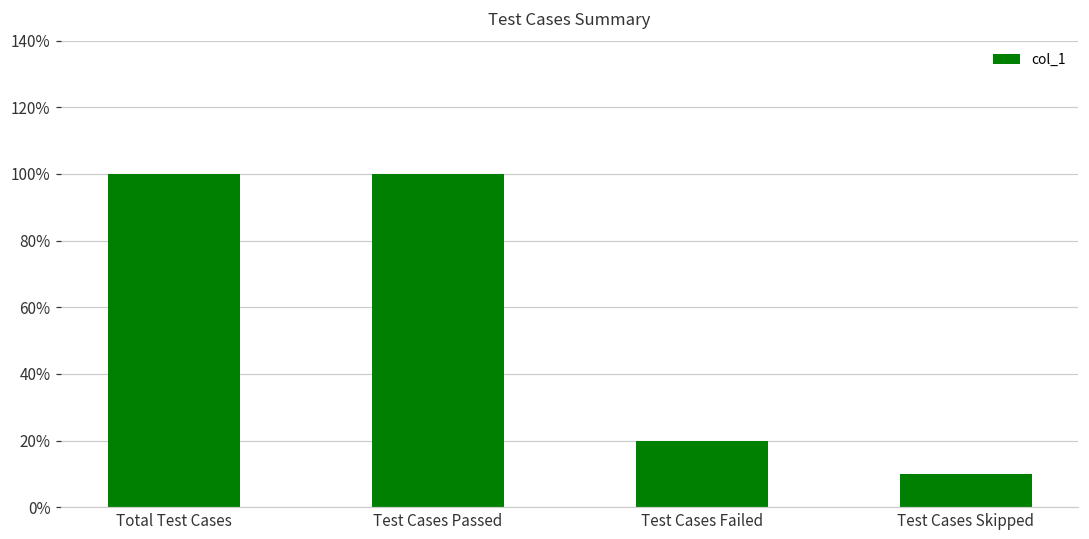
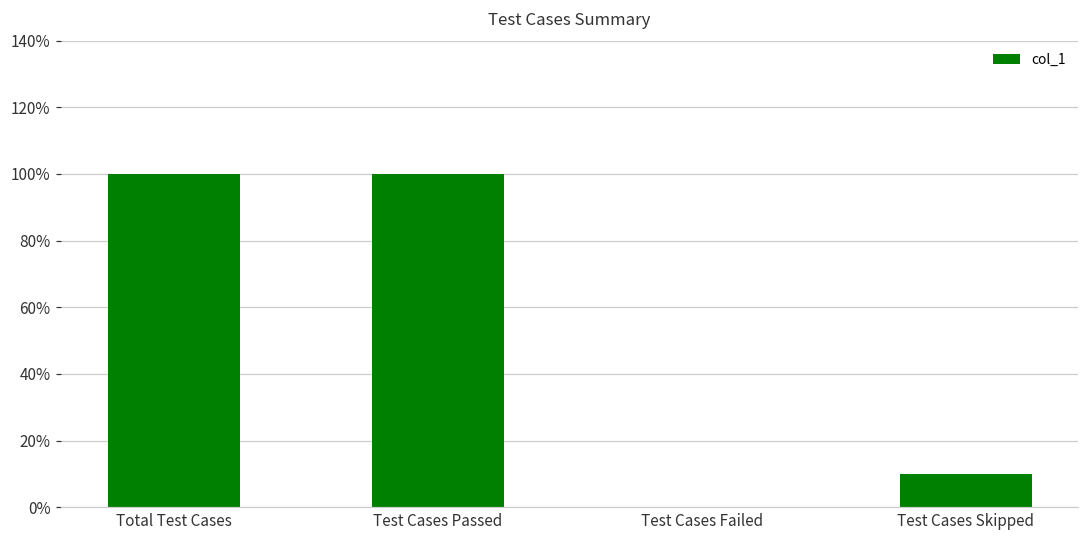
Test Cases Failed: 20% -> 0%
